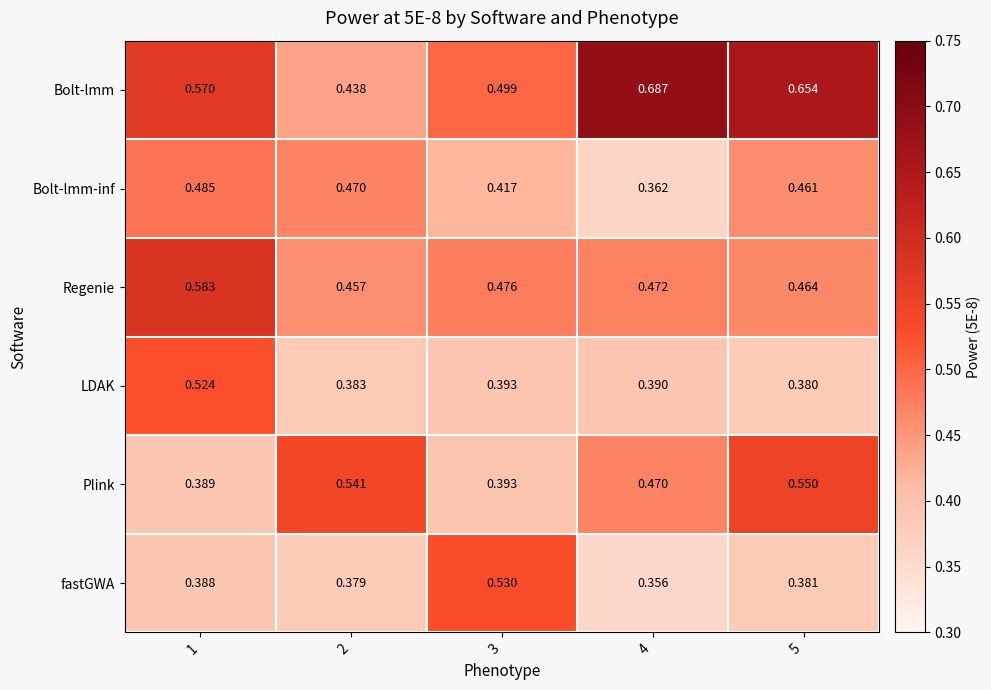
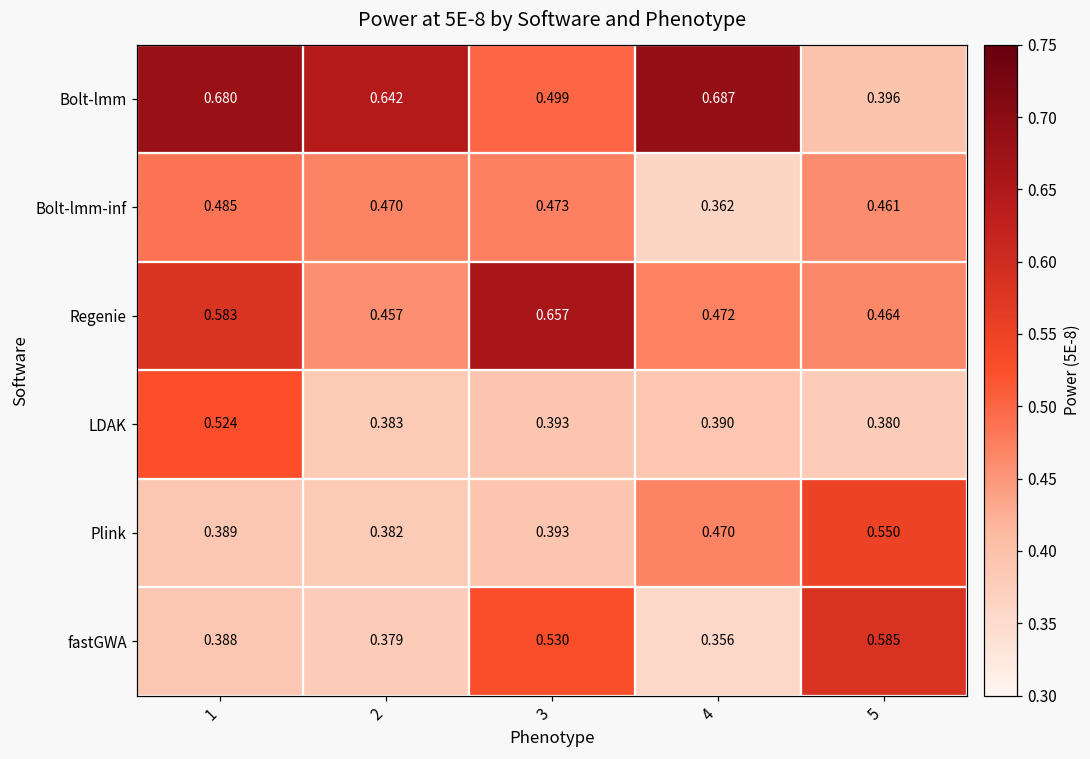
Bolt-lmm, 1: 0.570 -> 0.680
Bolt-lmm, 2: 0.438 -> 0.642
Bolt-lmm, 5: 0.654 -> 0.396
Bolt-lmm-inf, 3: 0.417 -> 0.473
Regenie, 3: 0.476 -> 0.657
Plink, 2: 0.541 -> 0.382
fastGWA, 5: 0.381 -> 0.585
